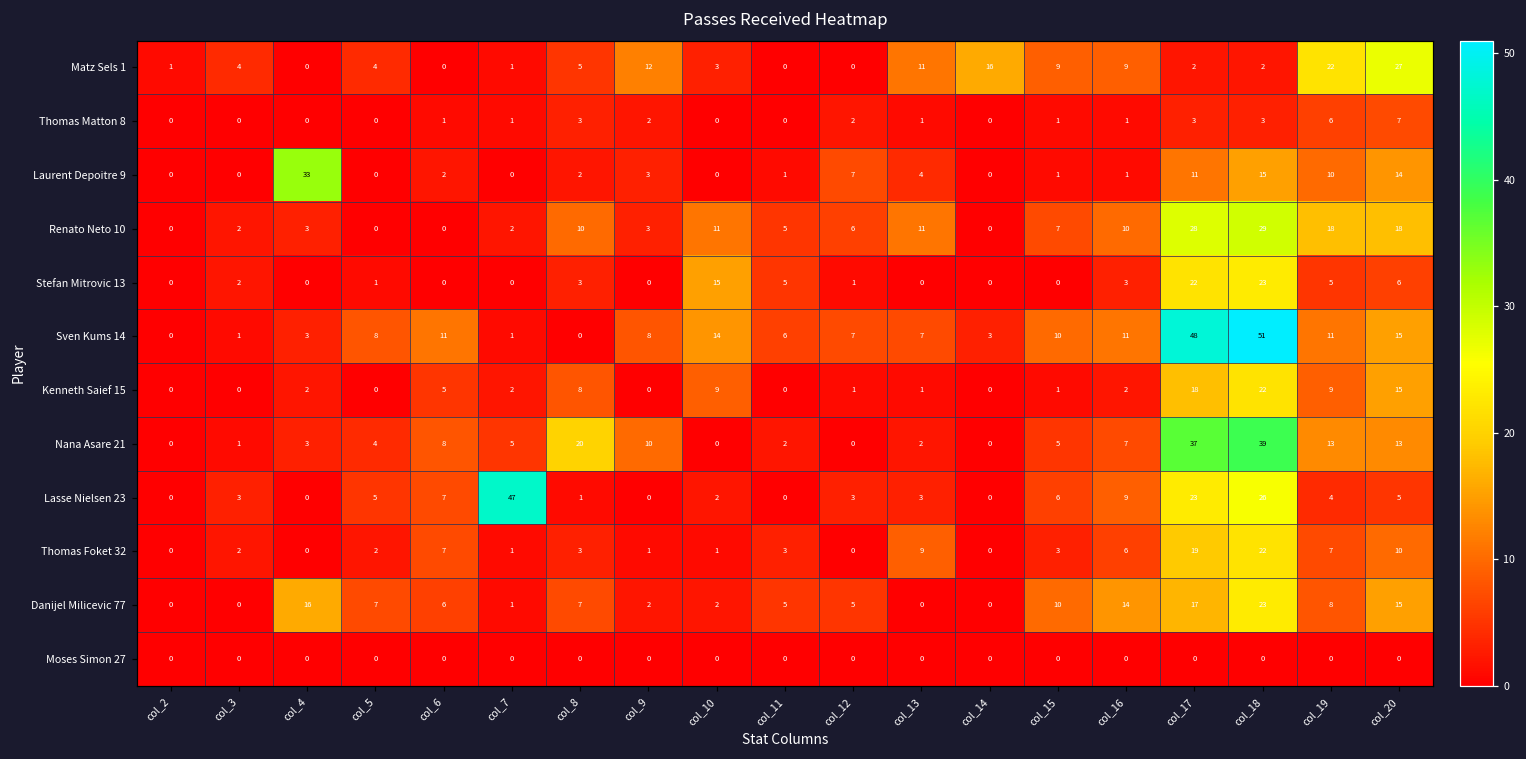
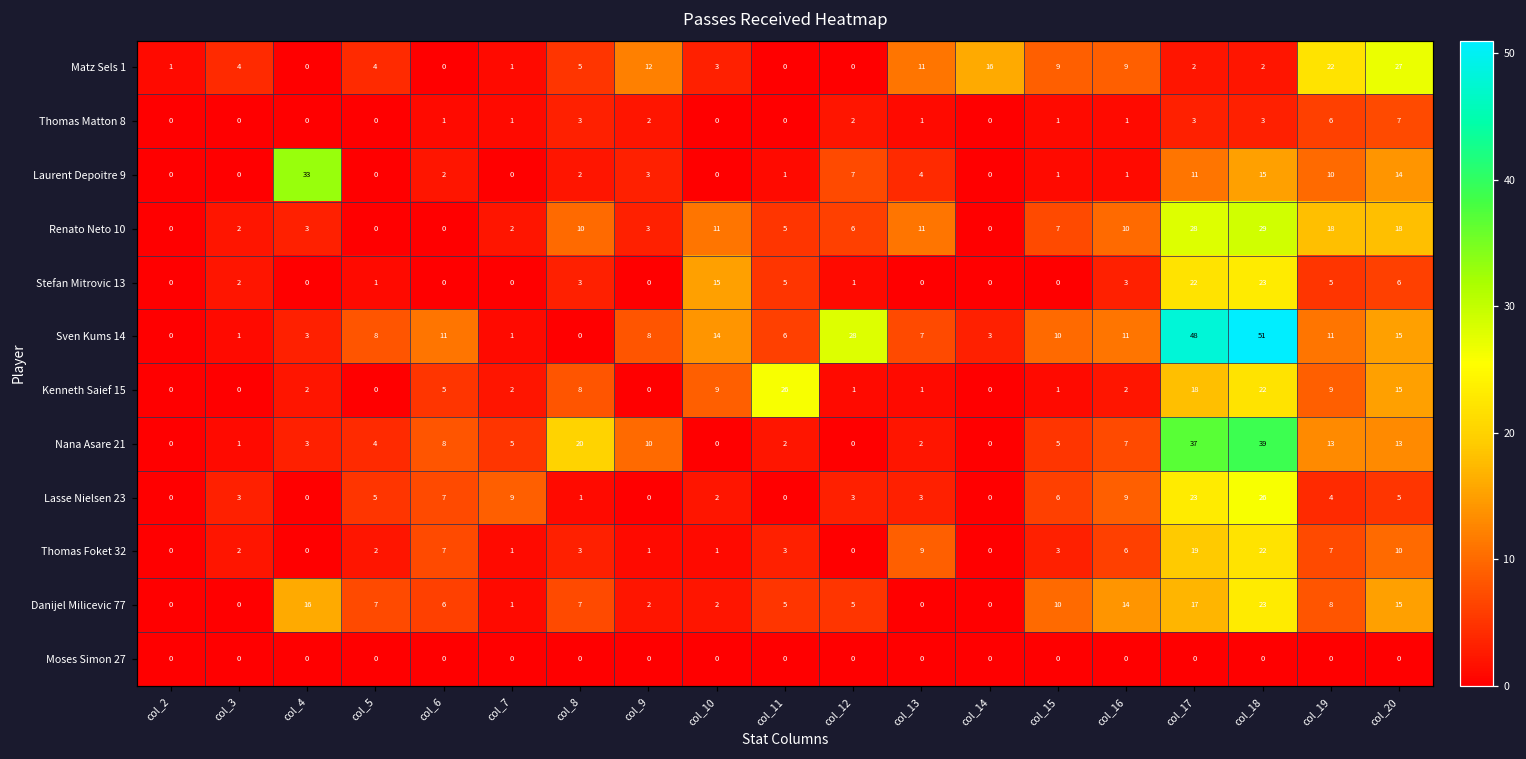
Sven Kums 14, col_12: 7 -> 28
Kenneth Saief 15, col_11: 0 -> 26
Lasse Nielsen 23, col_7: 47 -> 9
